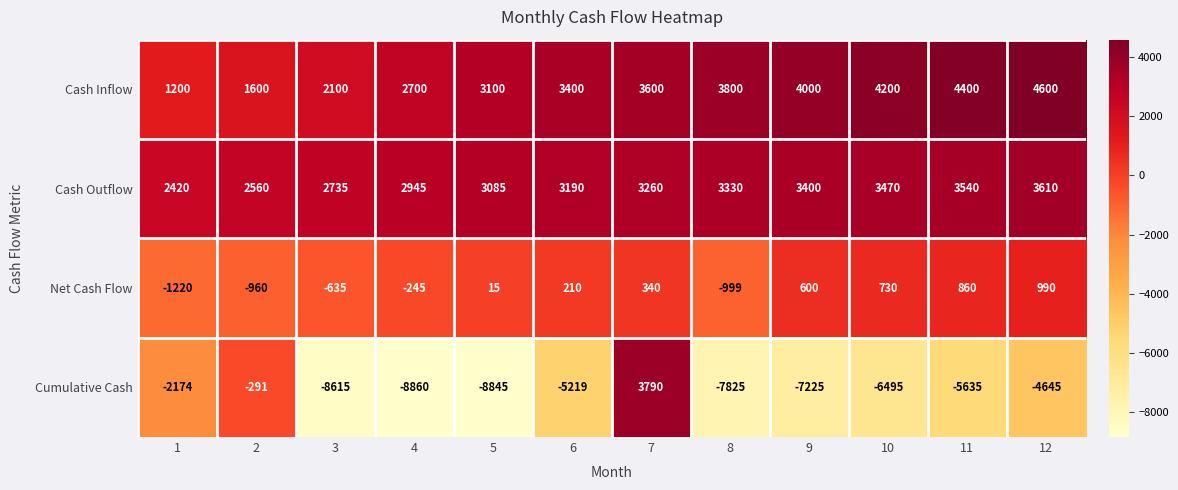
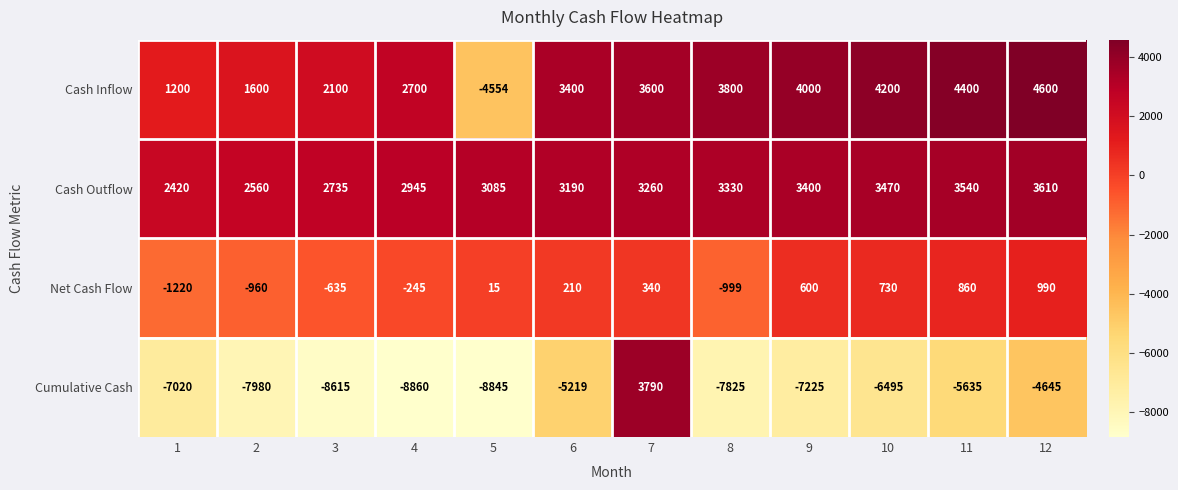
Cash Inflow, 5: 3100 -> -4554
Cumulative Cash, 1: -2174 -> -7020
Cumulative Cash, 2: -291 -> -7980
